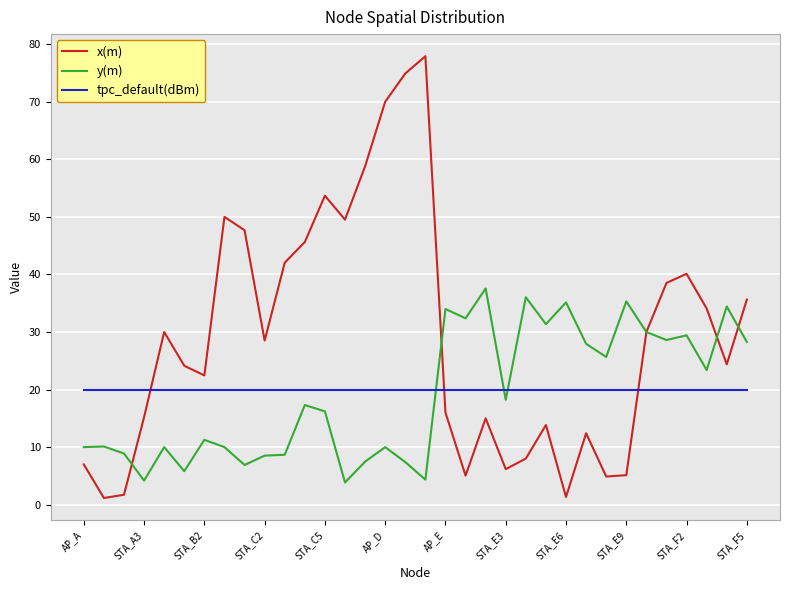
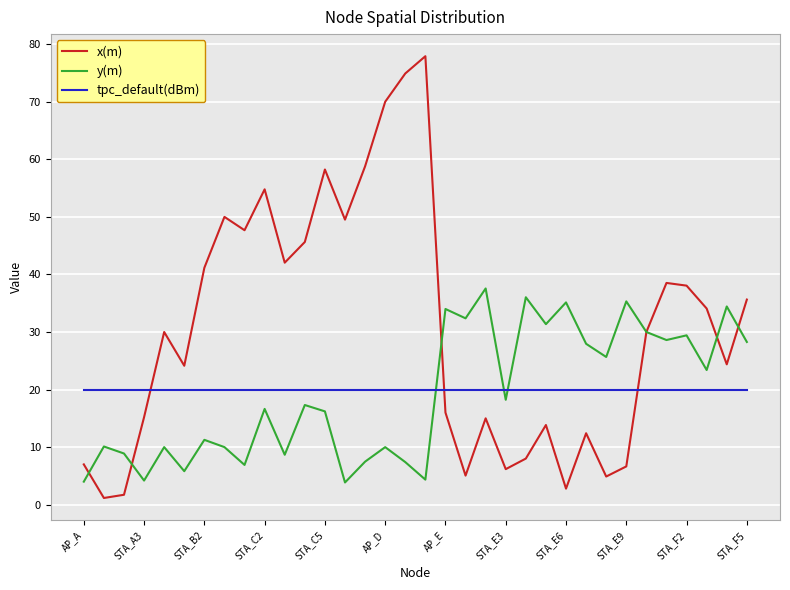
y(m), AP_A: 10 -> 4
x(m), STA_B2: 22 -> 41
x(m), STA_C2: 29 -> 55
y(m), STA_C2: 9 -> 17
x(m), STA_C5: 54 -> 58
x(m), STA_E6: 1 -> 3
x(m), STA_E9: 5 -> 7
x(m), STA_F2: 40 -> 38
